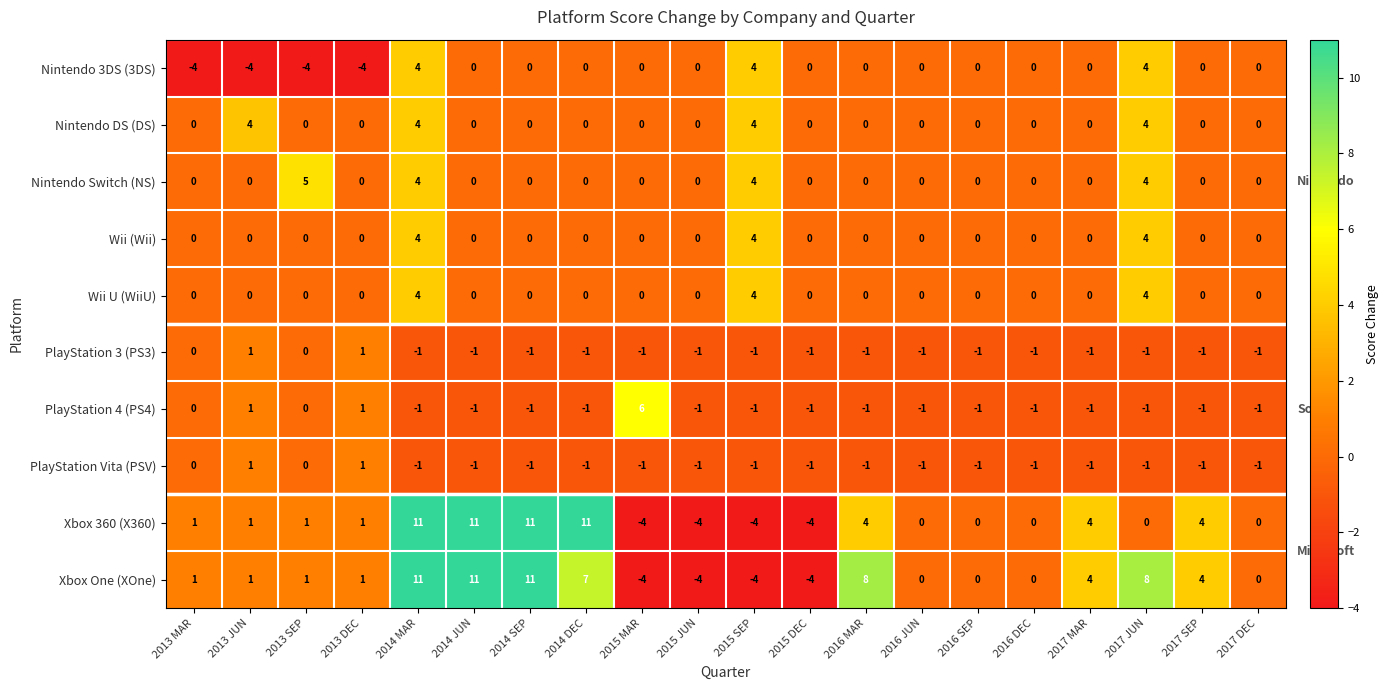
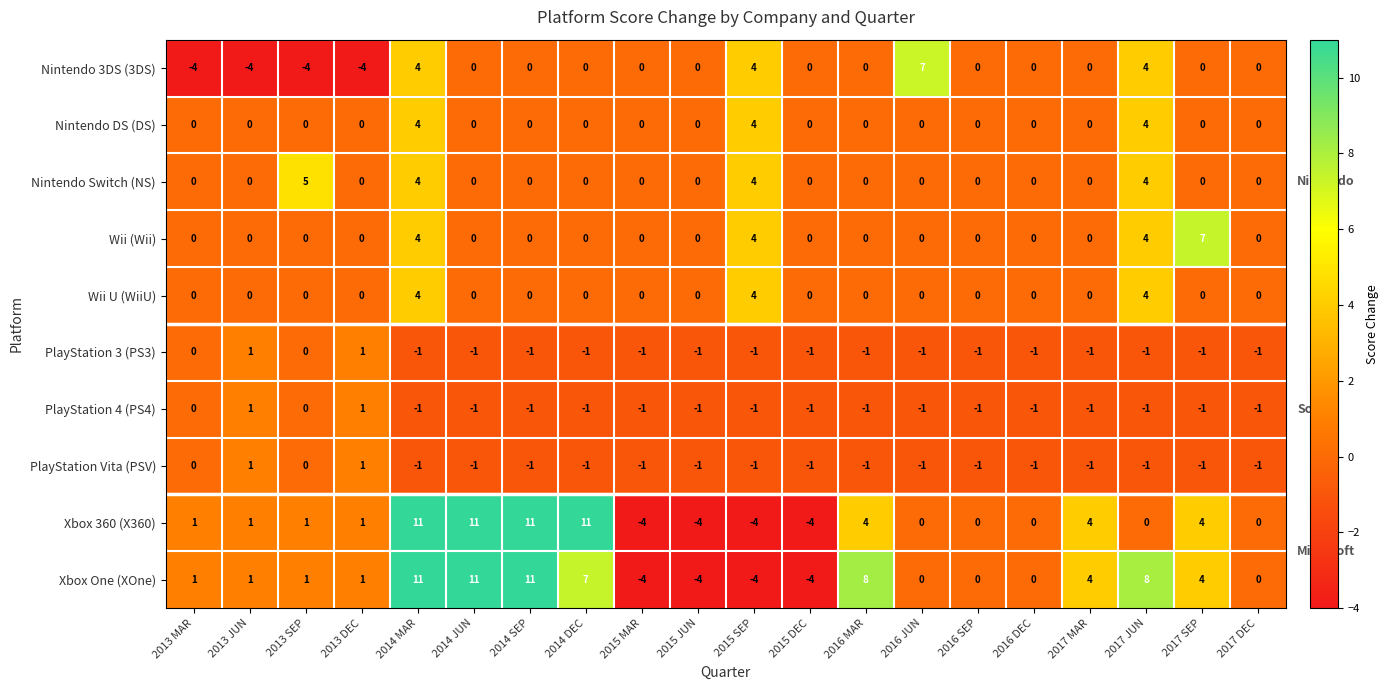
Nintendo 3DS (3DS), 2016 JUN: 0 -> 7
Nintendo DS (DS), 2013 JUN: 4 -> 0
Wii (Wii), 2017 SEP: 0 -> 7
PlayStation 4 (PS4), 2015 MAR: 6 -> -1
